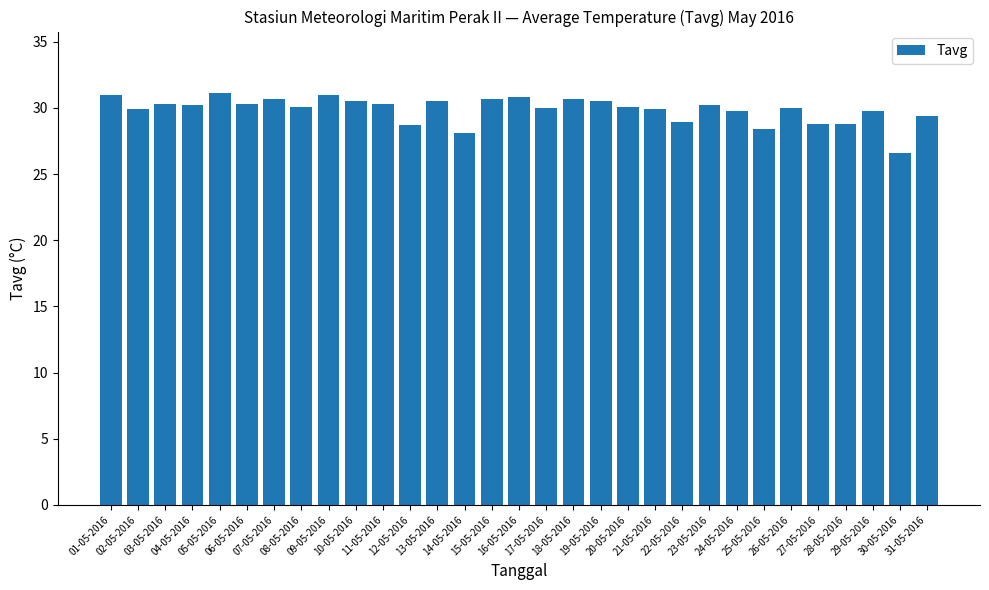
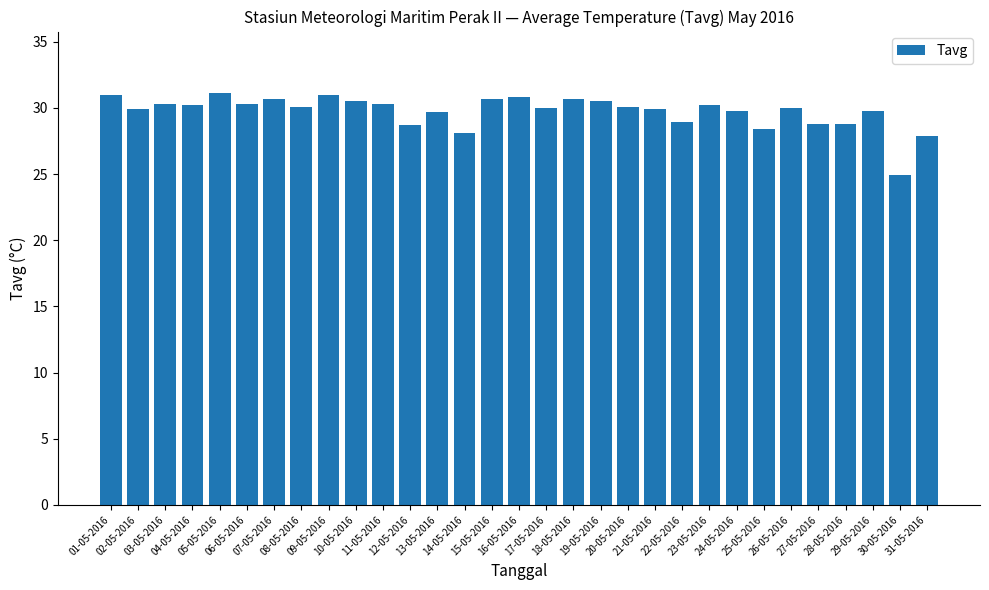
13-05-2016: 30.5 -> 29.7
30-05-2016: 26.6 -> 24.9
31-05-2016: 29.4 -> 27.9
